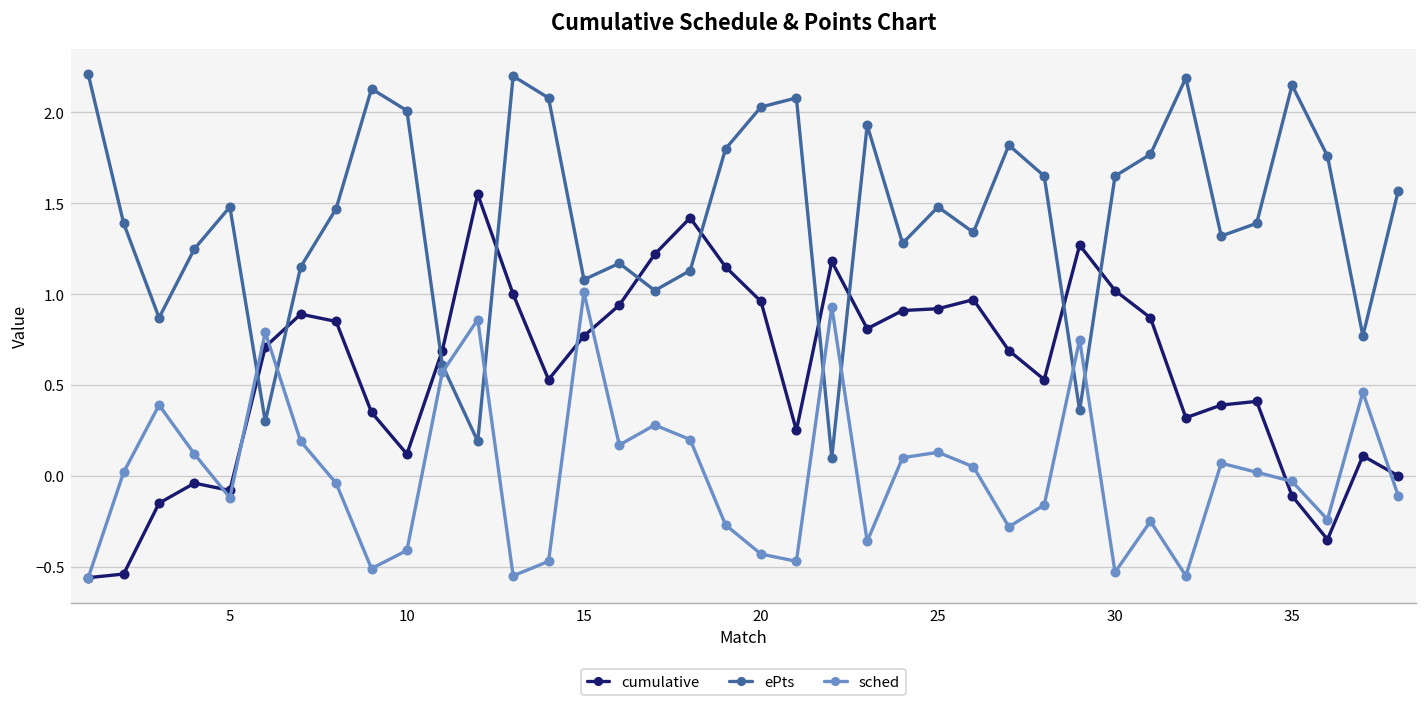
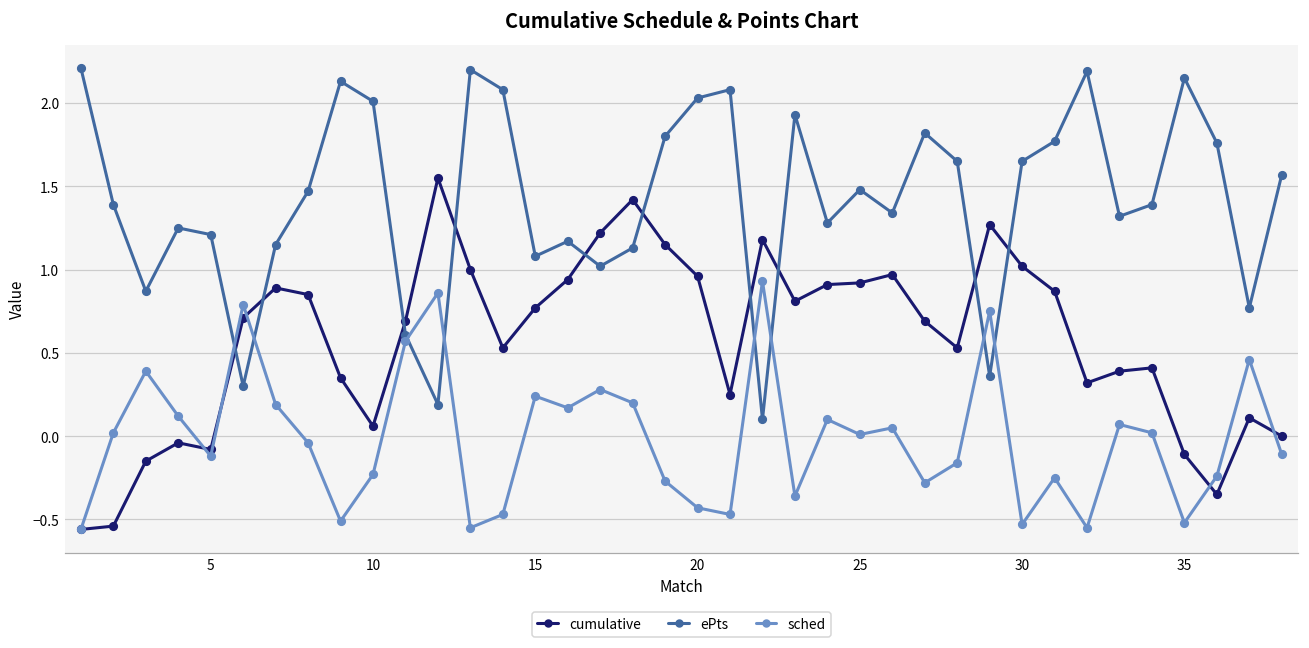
ePts, 5: 1.48 -> 1.21
cumulative, 10: 0.12 -> 0.06
sched, 10: -0.41 -> -0.23
sched, 15: 1.01 -> 0.24
sched, 25: 0.13 -> 0.01
sched, 35: -0.03 -> -0.52
